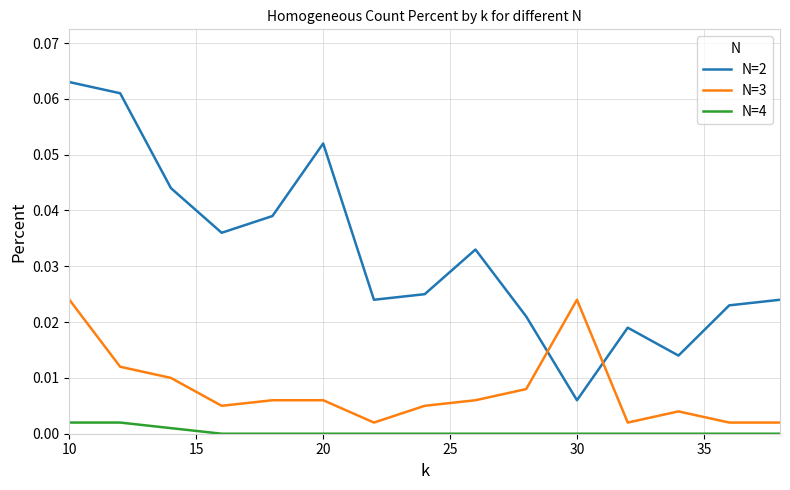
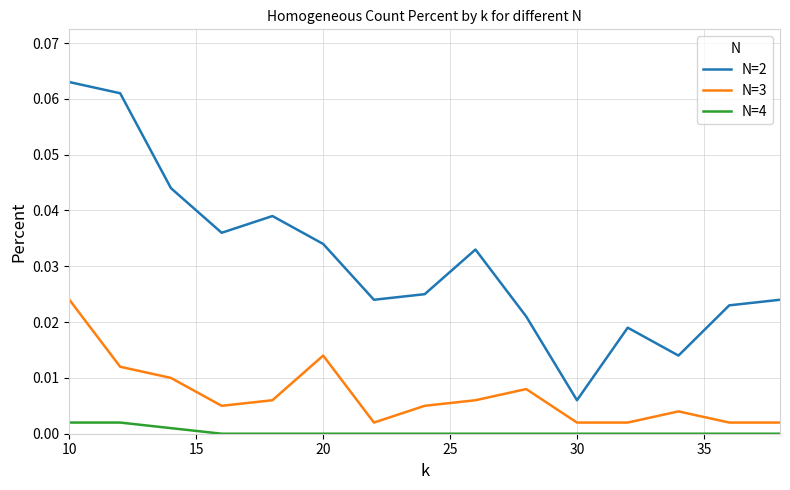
N=2, 20: 0.052 -> 0.034
N=3, 20: 0.006 -> 0.014
N=3, 30: 0.024 -> 0.002
